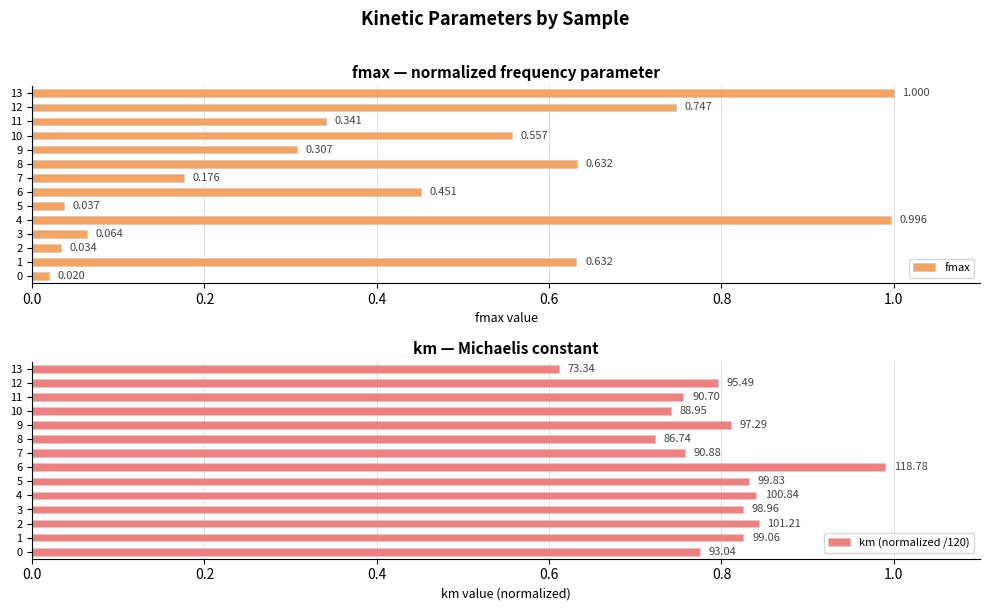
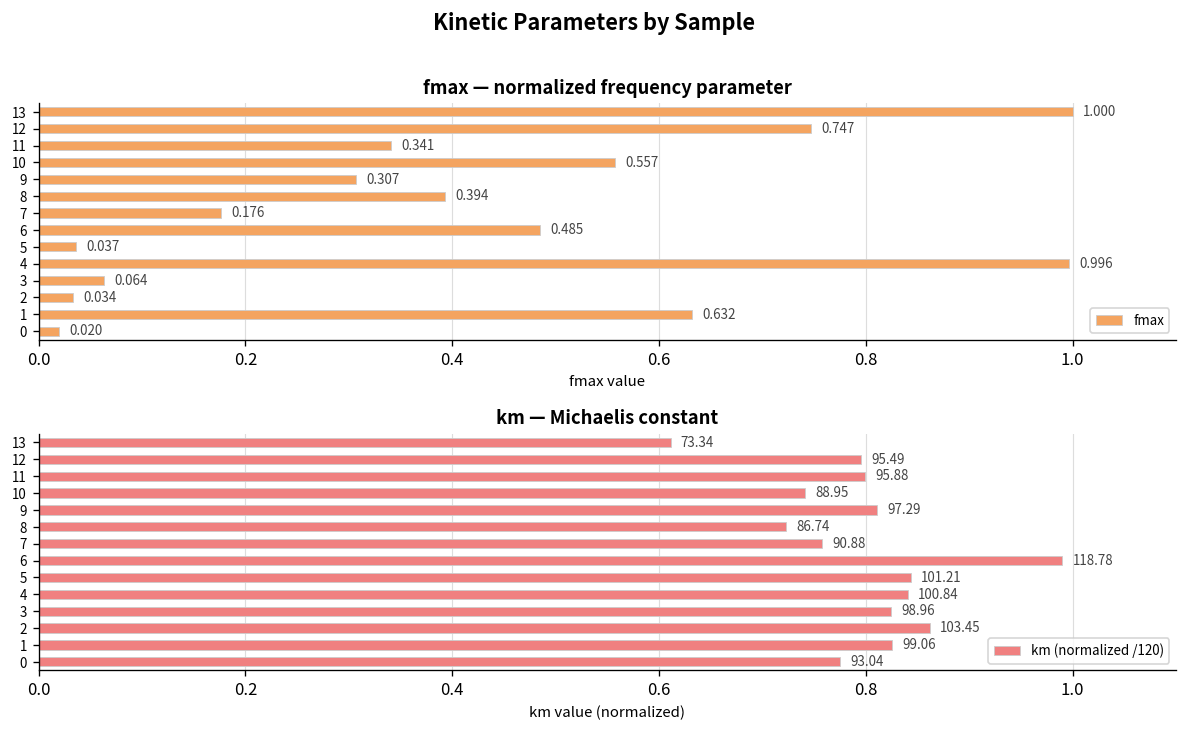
fmax — normalized frequency parameter, 8: 0.632 -> 0.394
fmax — normalized frequency parameter, 6: 0.451 -> 0.485
km — Michaelis constant, 11: 90.70 -> 95.88
km — Michaelis constant, 5: 99.83 -> 101.21
km — Michaelis constant, 2: 101.21 -> 103.45
